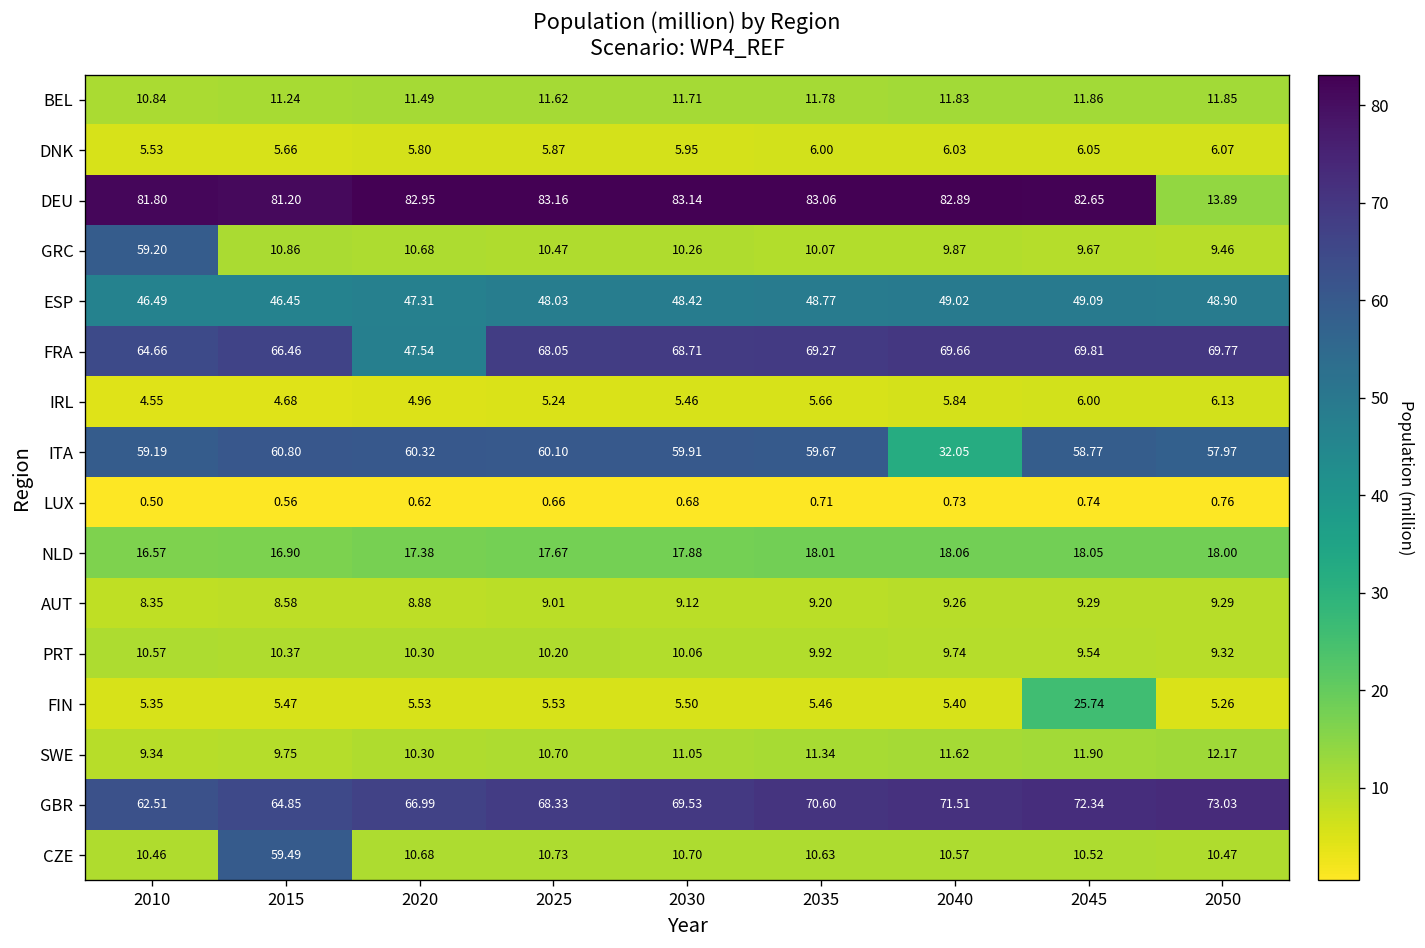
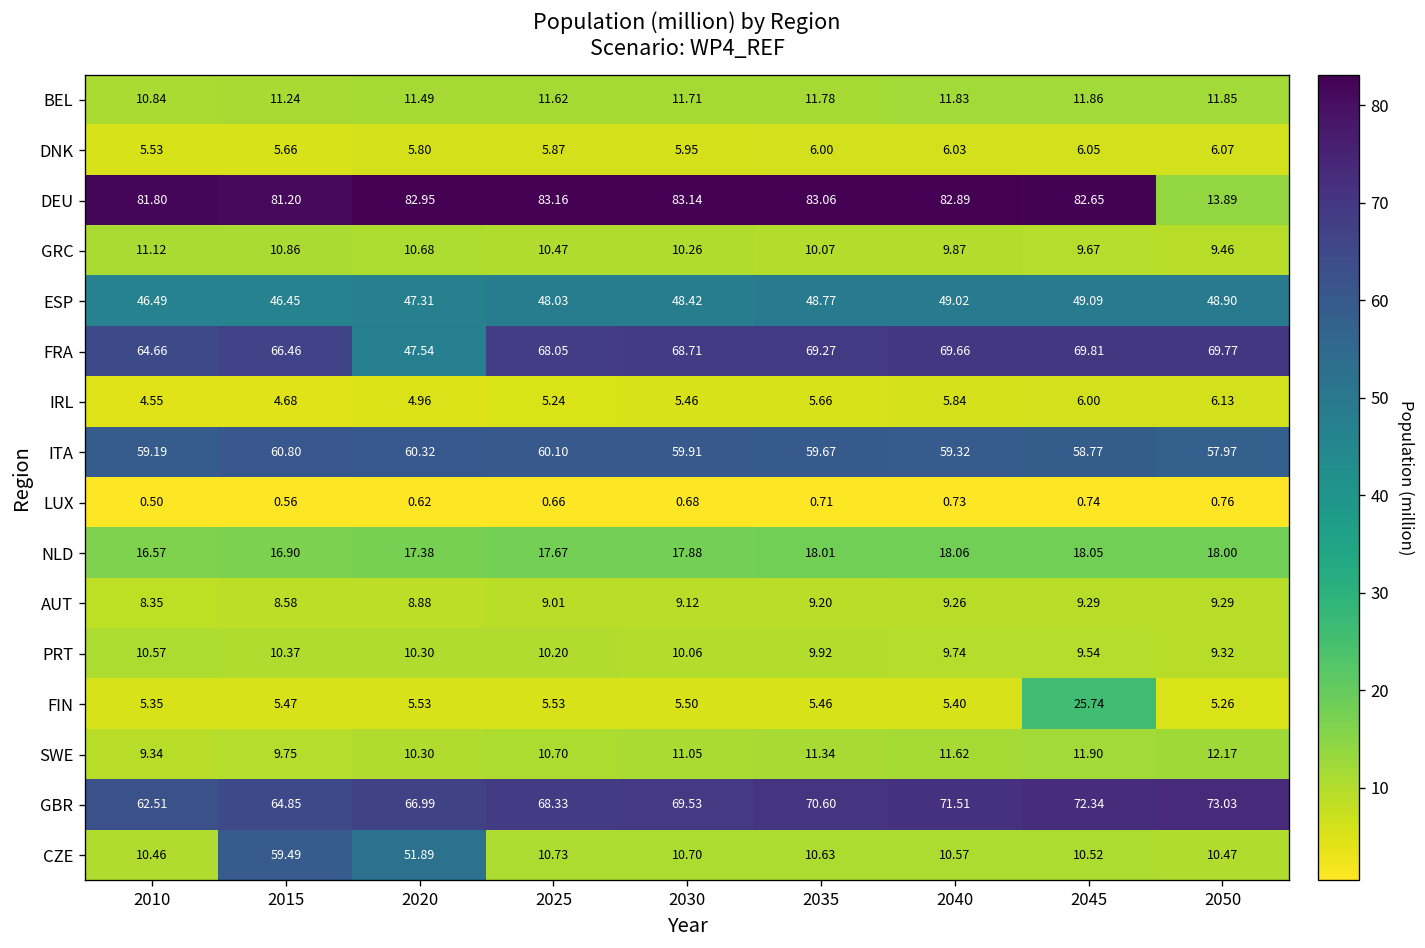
GRC, 2010: 59.20 -> 11.12
ITA, 2040: 32.05 -> 59.32
CZE, 2020: 10.68 -> 51.89
